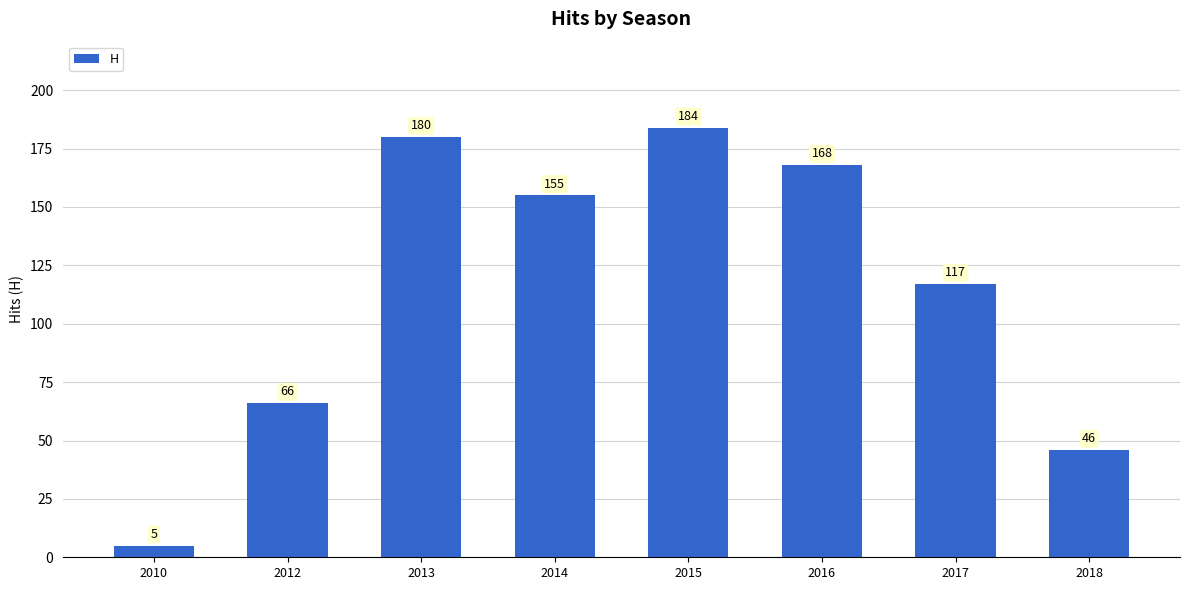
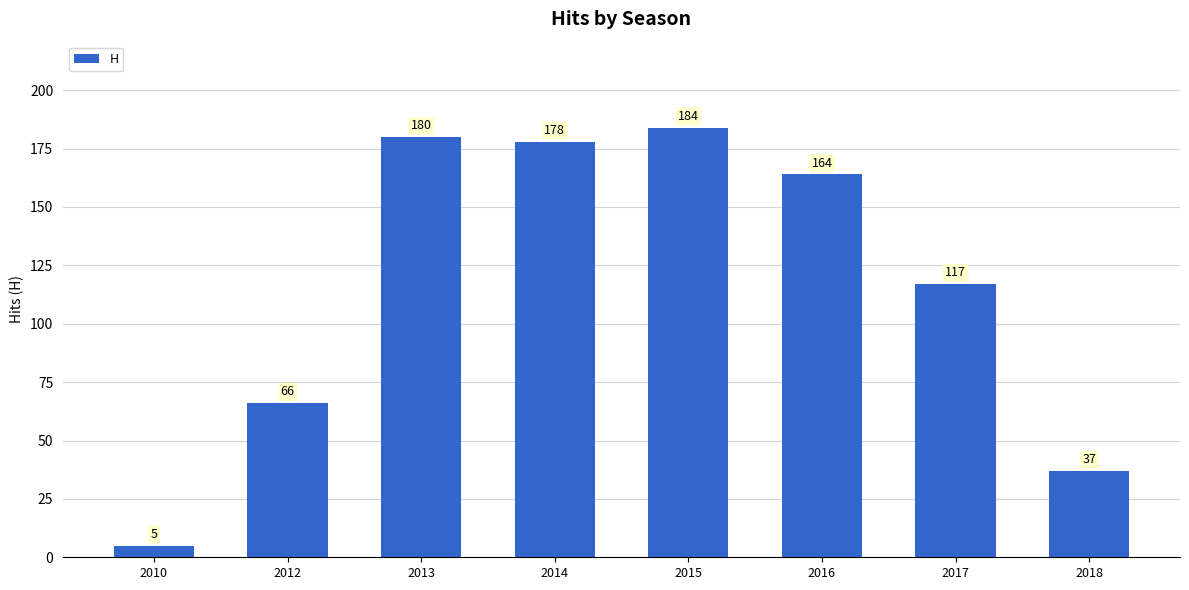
2014: 155 -> 178
2016: 168 -> 164
2018: 46 -> 37
